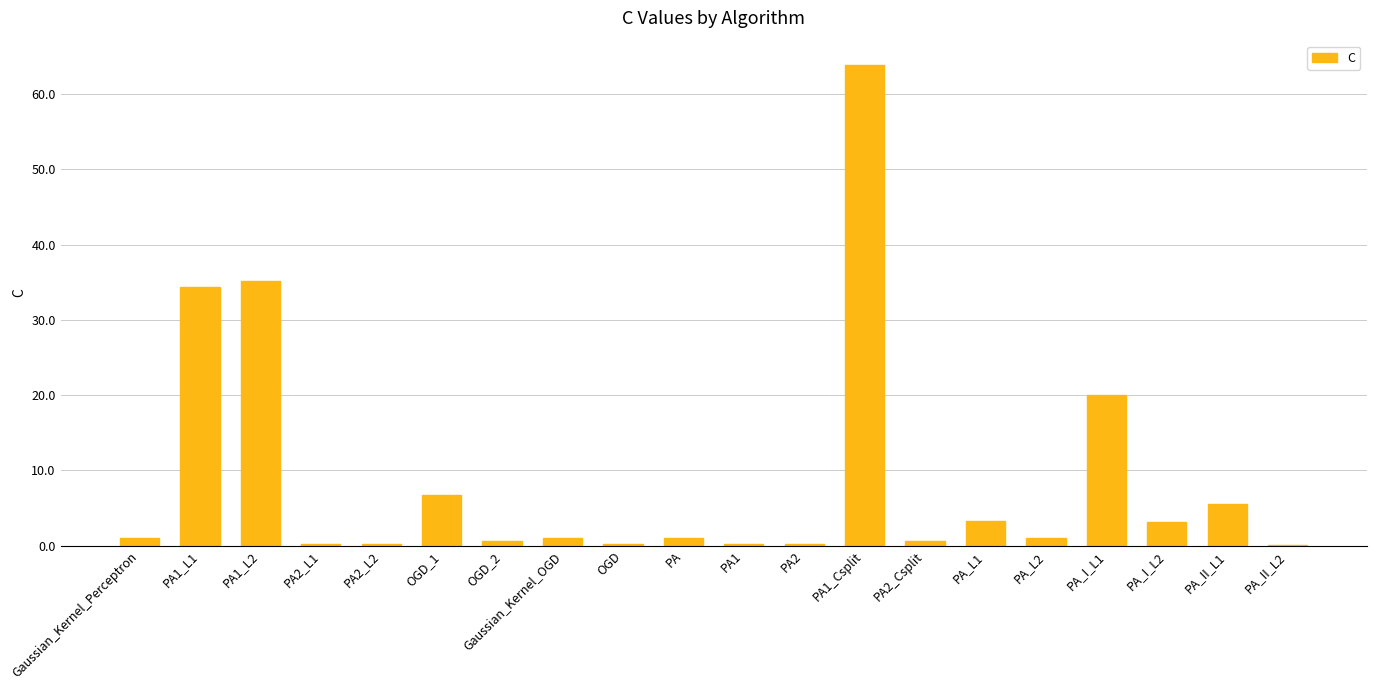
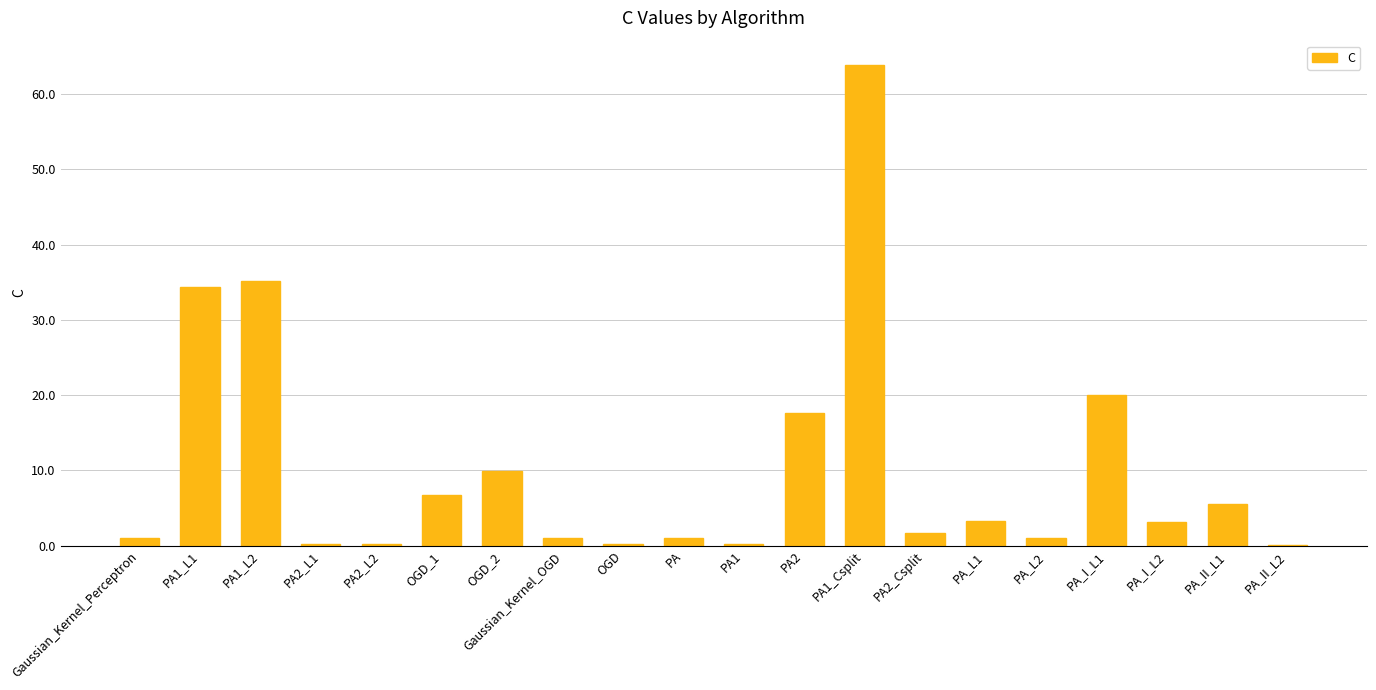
OGD_2: 1 -> 10
PA2: 0 -> 18
PA2_Csplit: 1 -> 2
